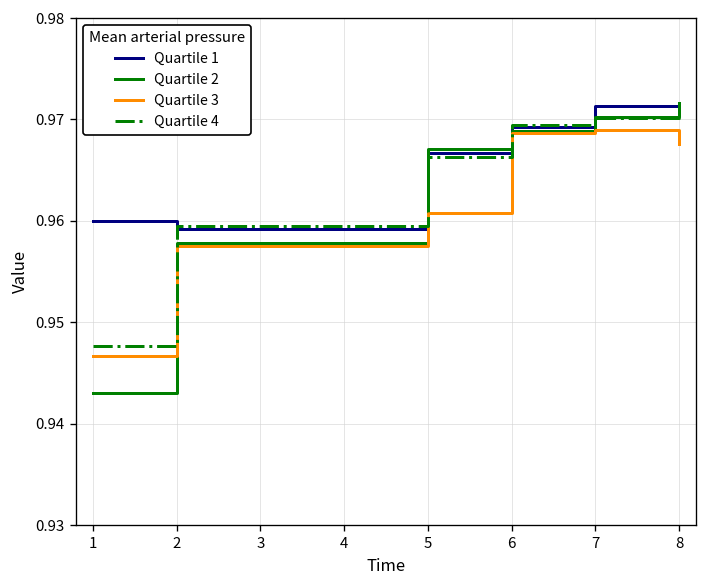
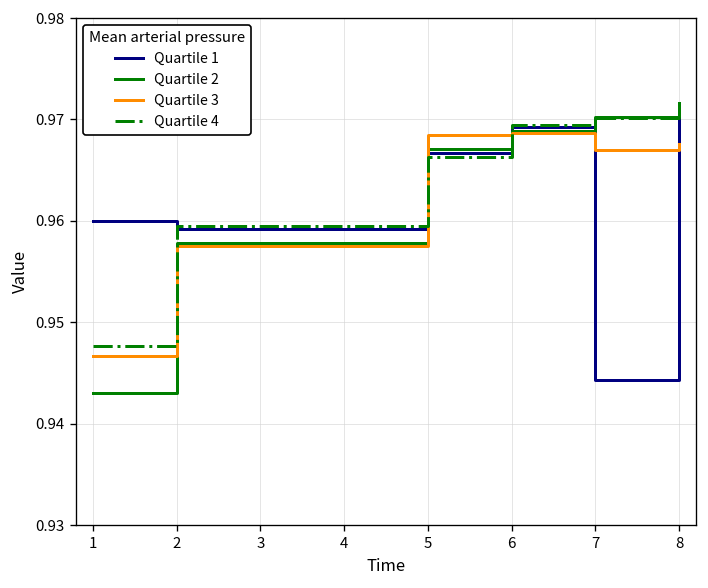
Quartile 3, 5: 0.961 -> 0.969
Quartile 1, 7: 0.971 -> 0.944
Quartile 3, 7: 0.969 -> 0.967
